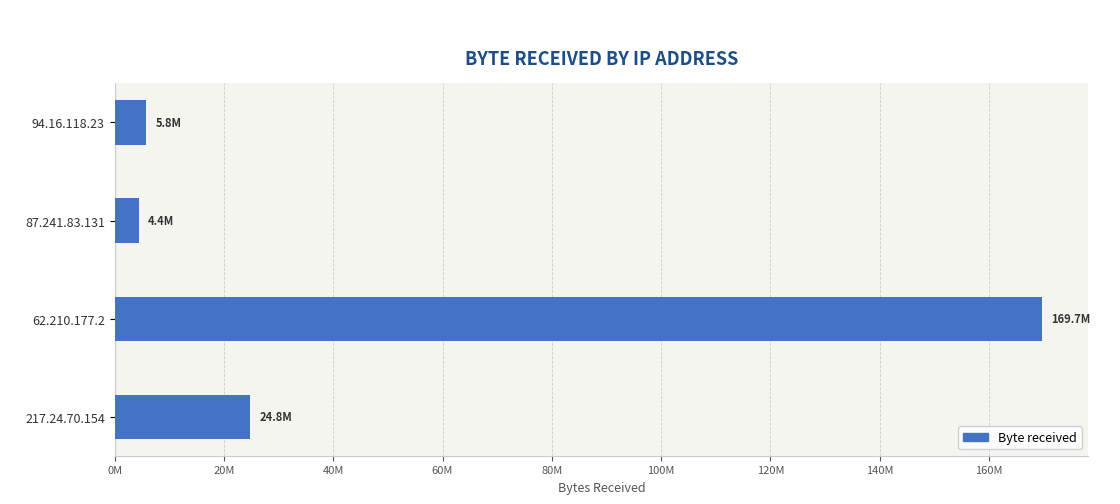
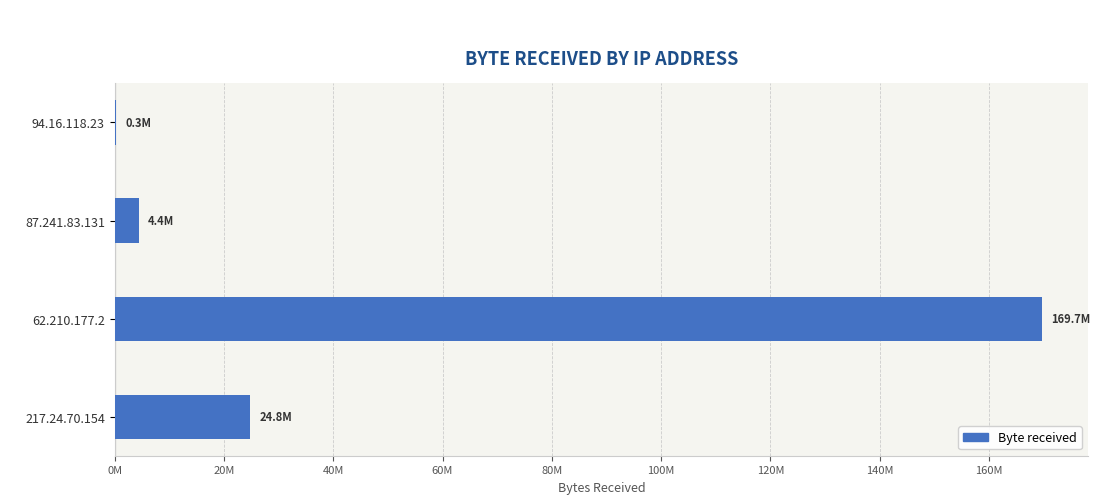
94.16.118.23: 5.8M -> 0.3M
